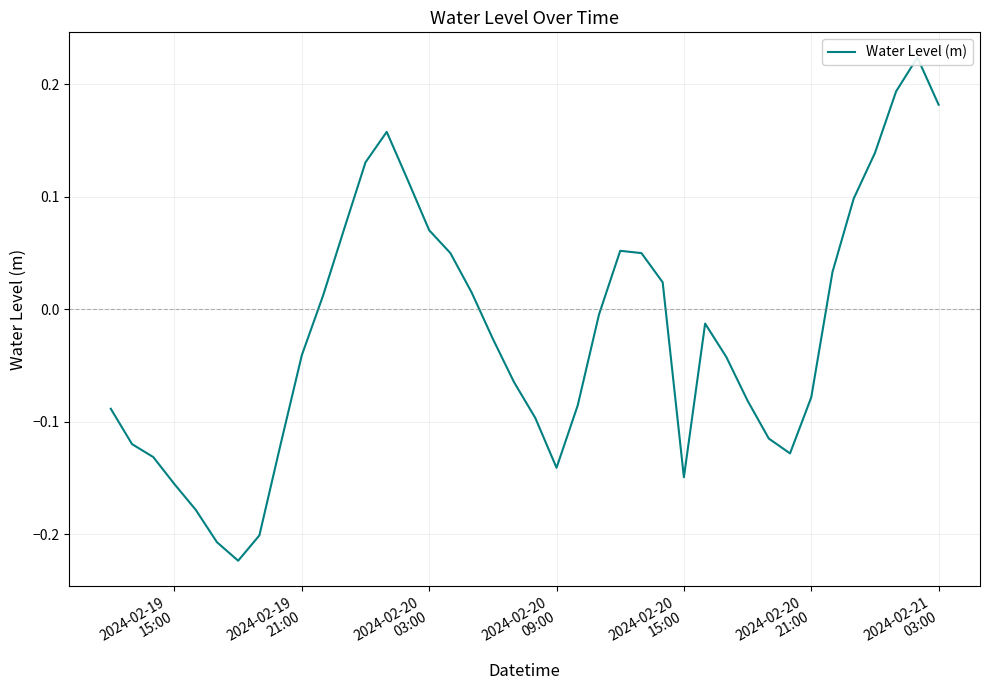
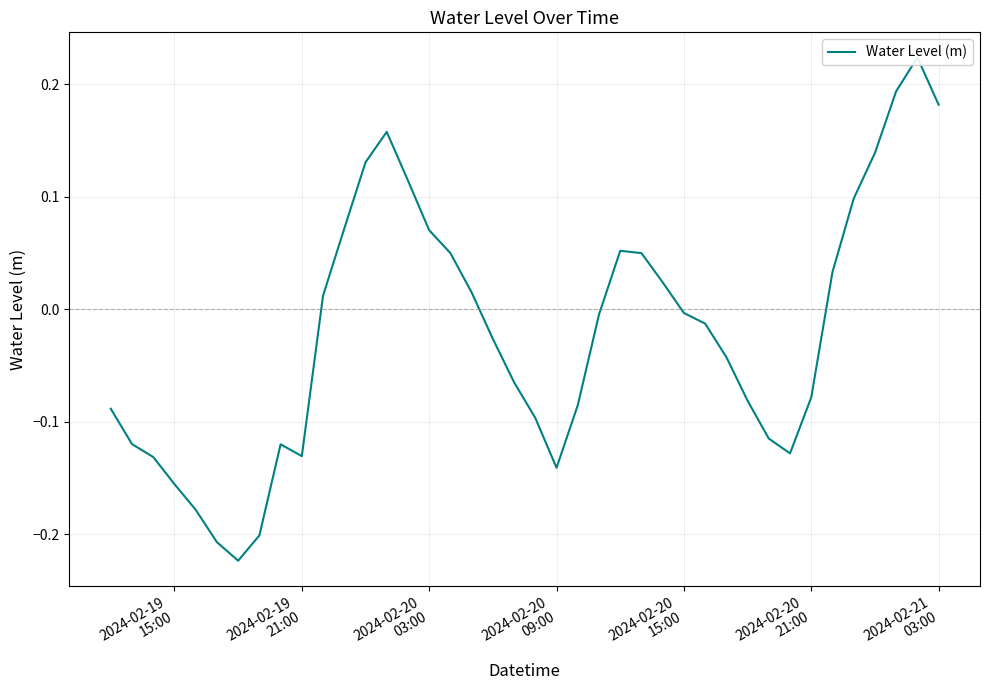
2024-02-19 21:00: -0.041 -> -0.130
2024-02-20 15:00: -0.149 -> -0.003
